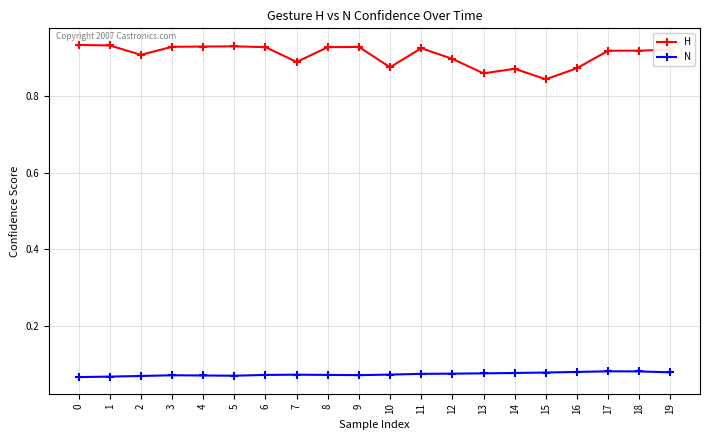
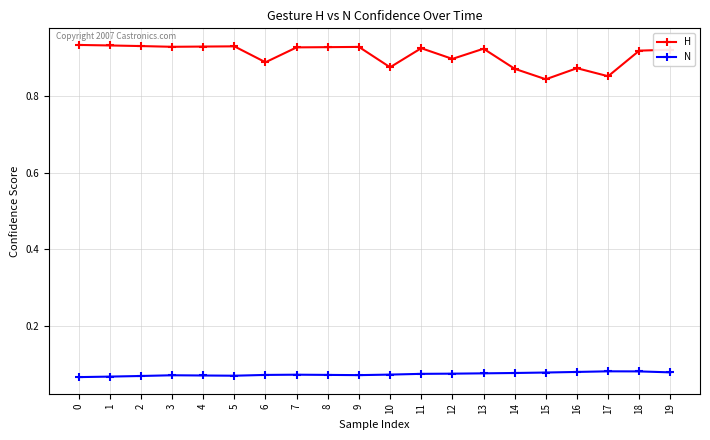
H, 2: 0.91 -> 0.93
H, 6: 0.93 -> 0.89
H, 7: 0.89 -> 0.93
H, 13: 0.86 -> 0.92
H, 17: 0.92 -> 0.85
